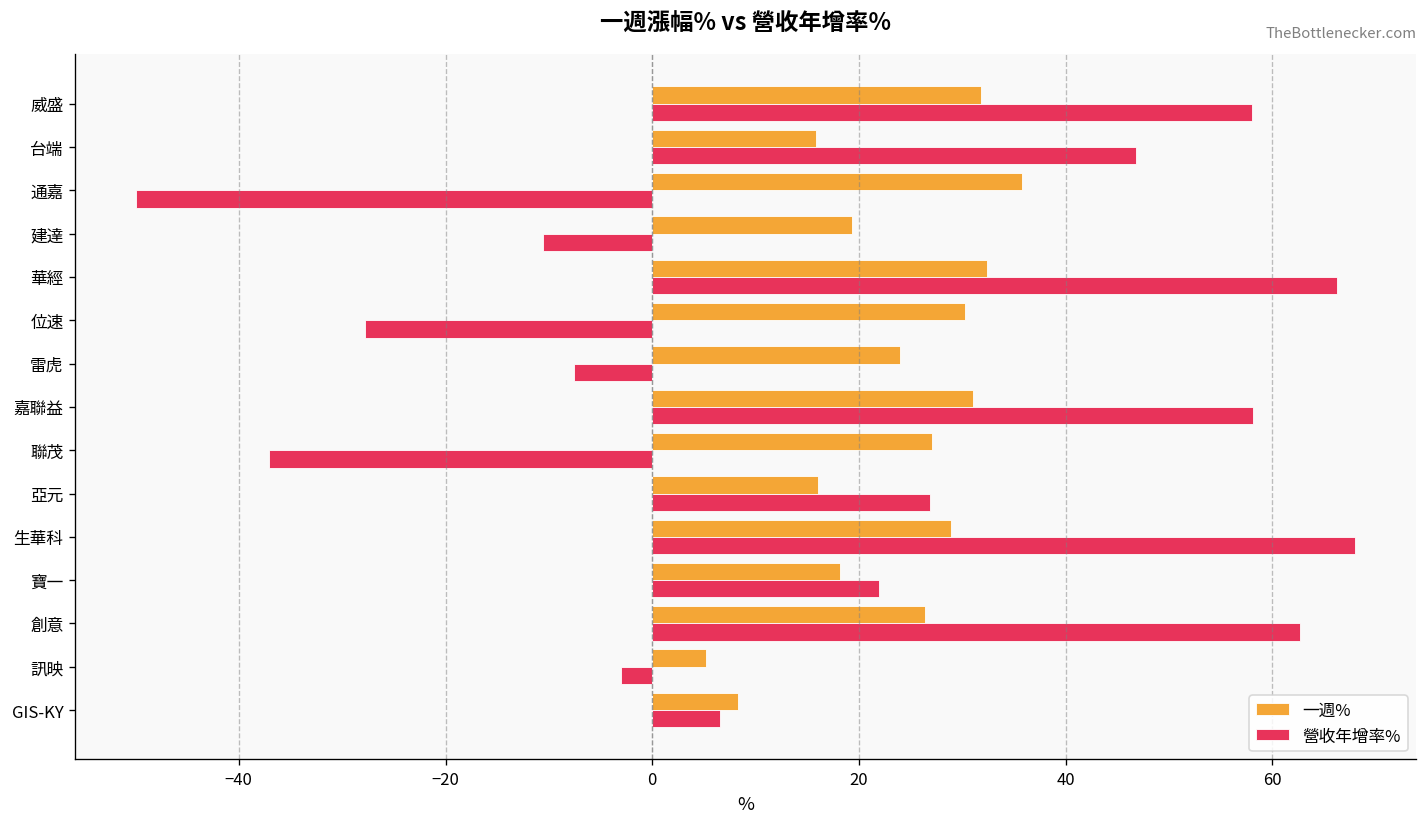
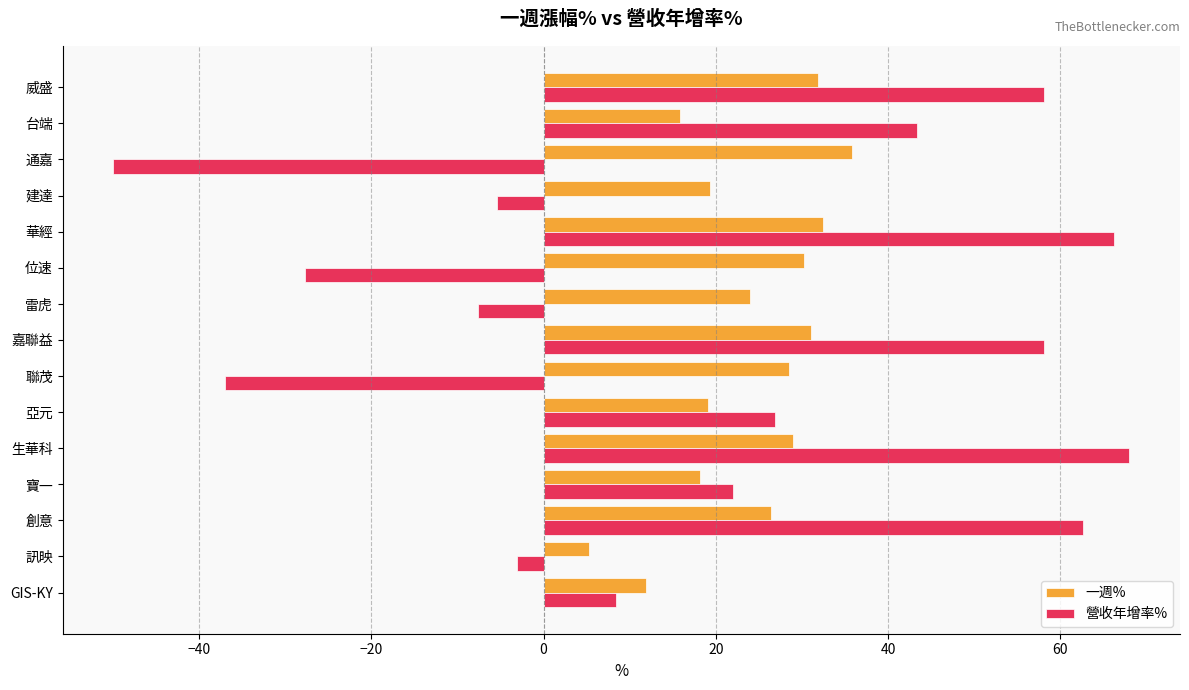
營收年增率%, 台端: 47 -> 43
營收年增率%, 建達: -11 -> -5
一週%, 聯茂: 27 -> 28
一週%, 亞元: 16 -> 19
一週%, GIS-KY: 8 -> 12
營收年增率%, GIS-KY: 7 -> 8
